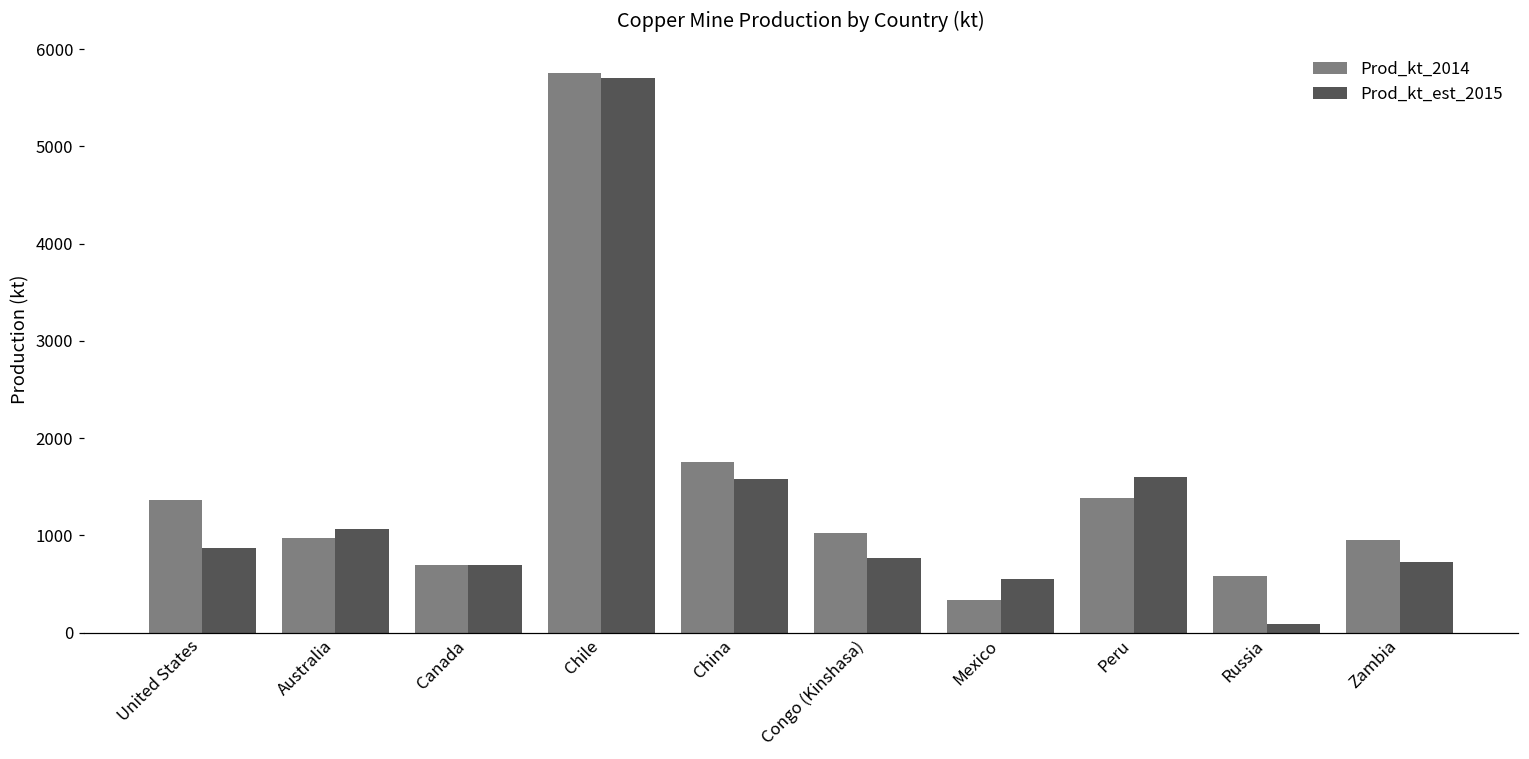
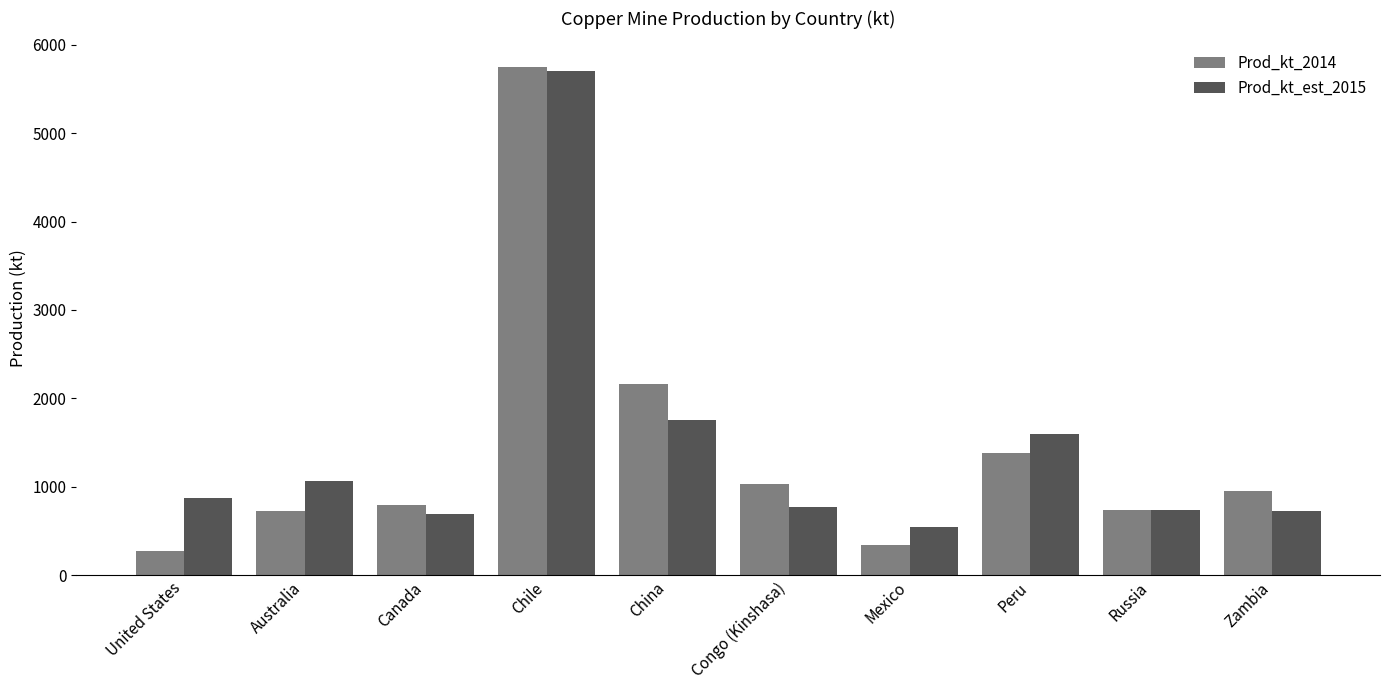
Prod_kt_2014, United States: 1400 -> 300
Prod_kt_2014, Australia: 1000 -> 700
Prod_kt_2014, Canada: 700 -> 800
Prod_kt_2014, China: 1800 -> 2200
Prod_kt_est_2015, China: 1600 -> 1800
Prod_kt_2014, Russia: 600 -> 700
Prod_kt_est_2015, Russia: 100 -> 700
